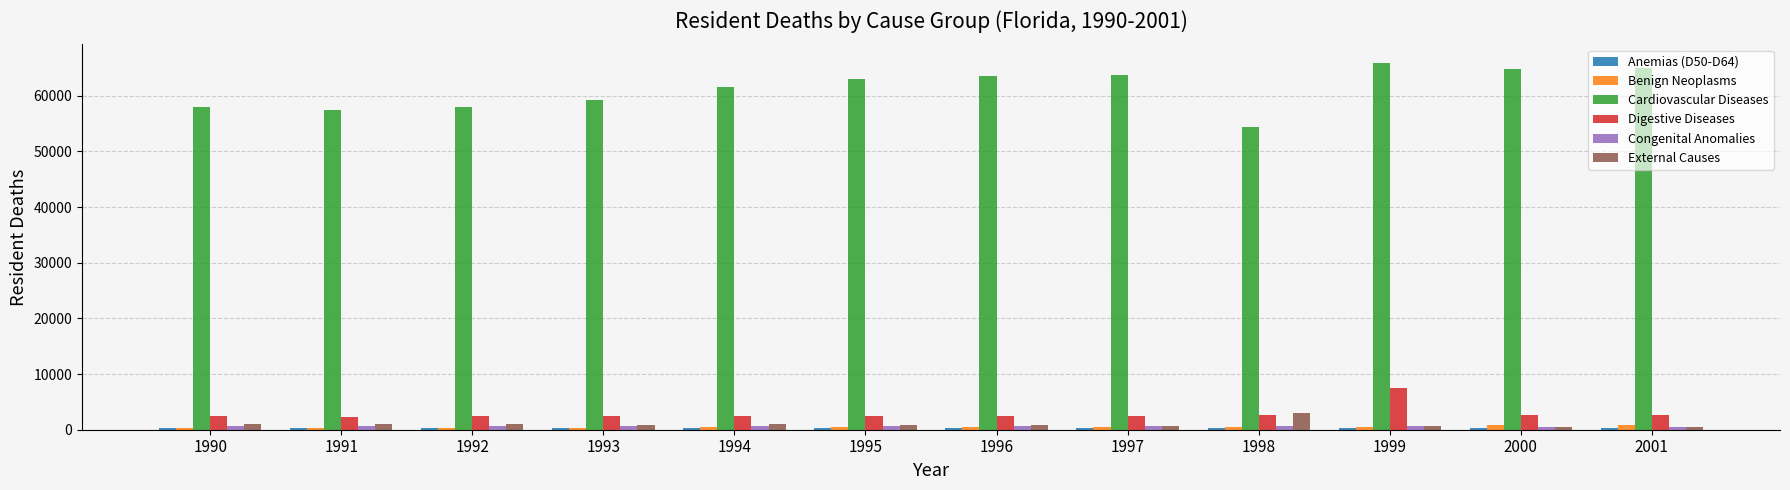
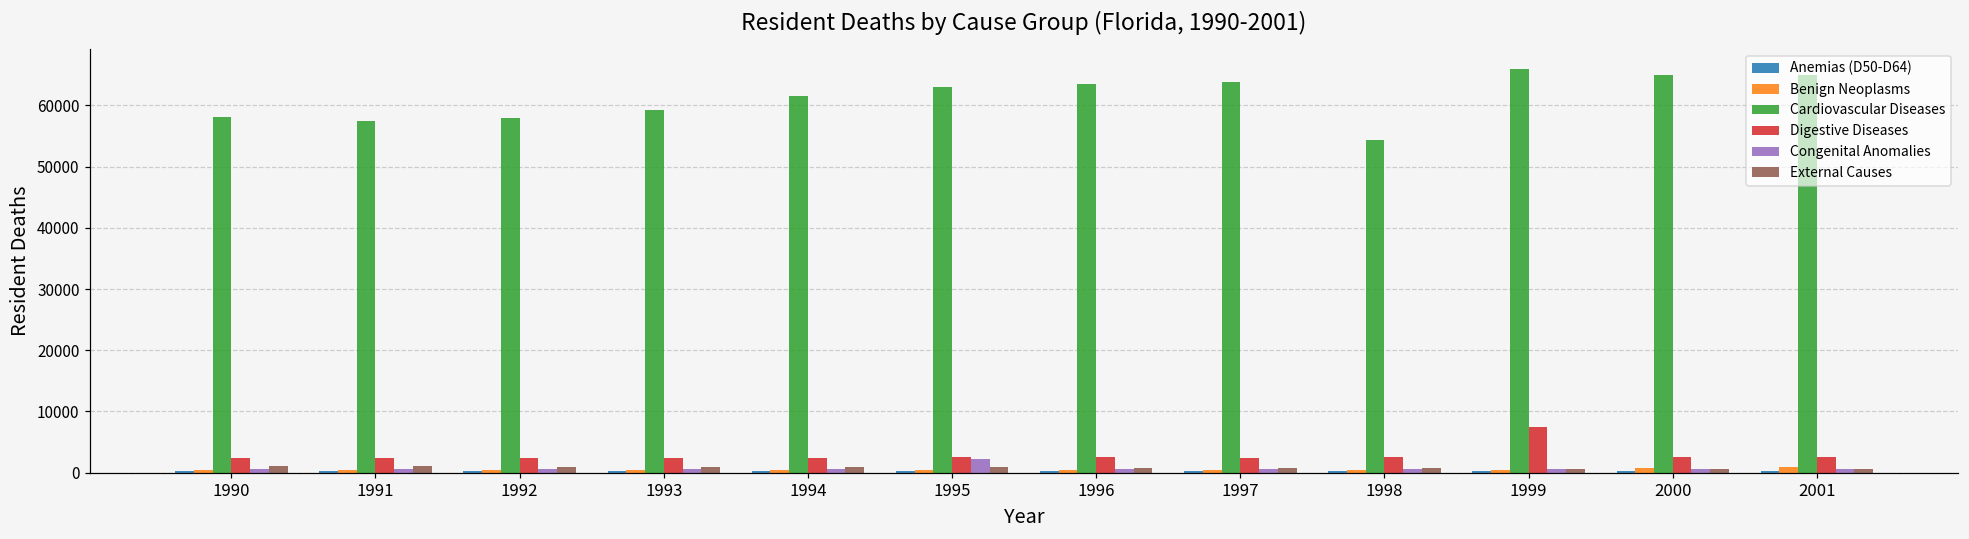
Congenital Anomalies, 1995: 1000 -> 2000
External Causes, 1998: 3000 -> 1000
